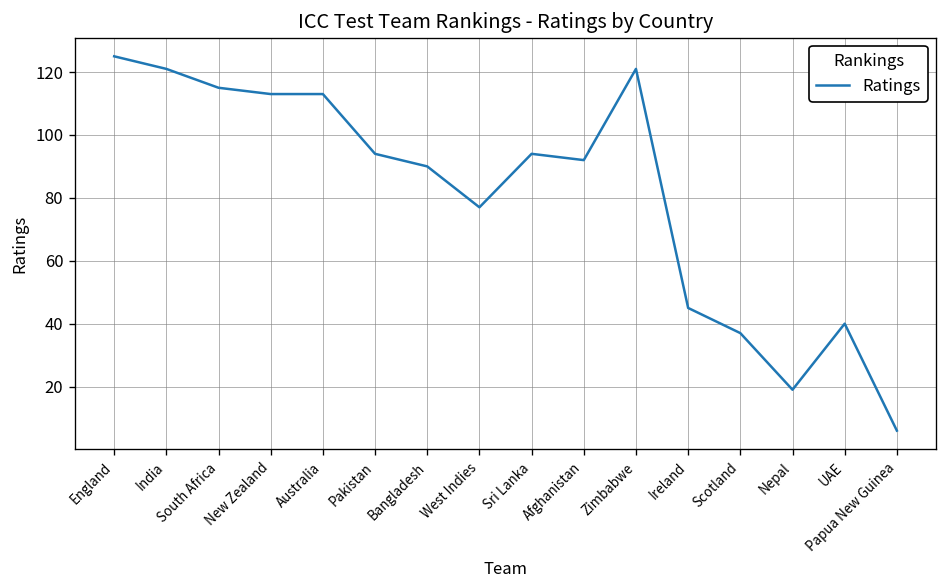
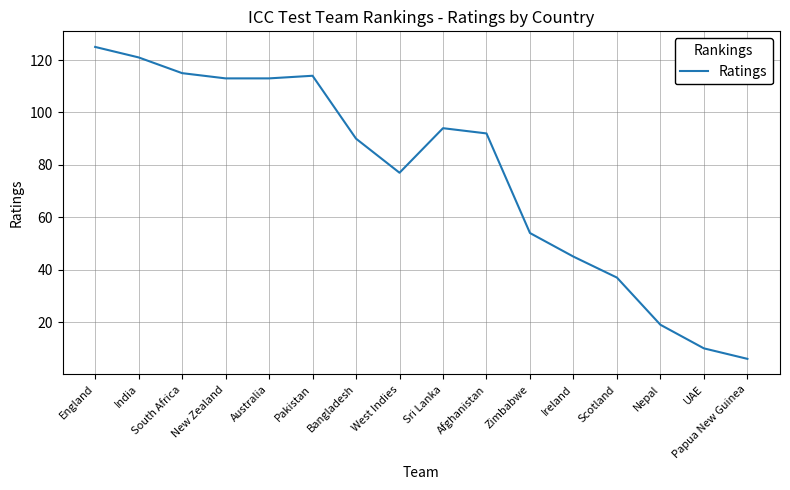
Pakistan: 94 -> 114
Zimbabwe: 121 -> 54
UAE: 40 -> 10
